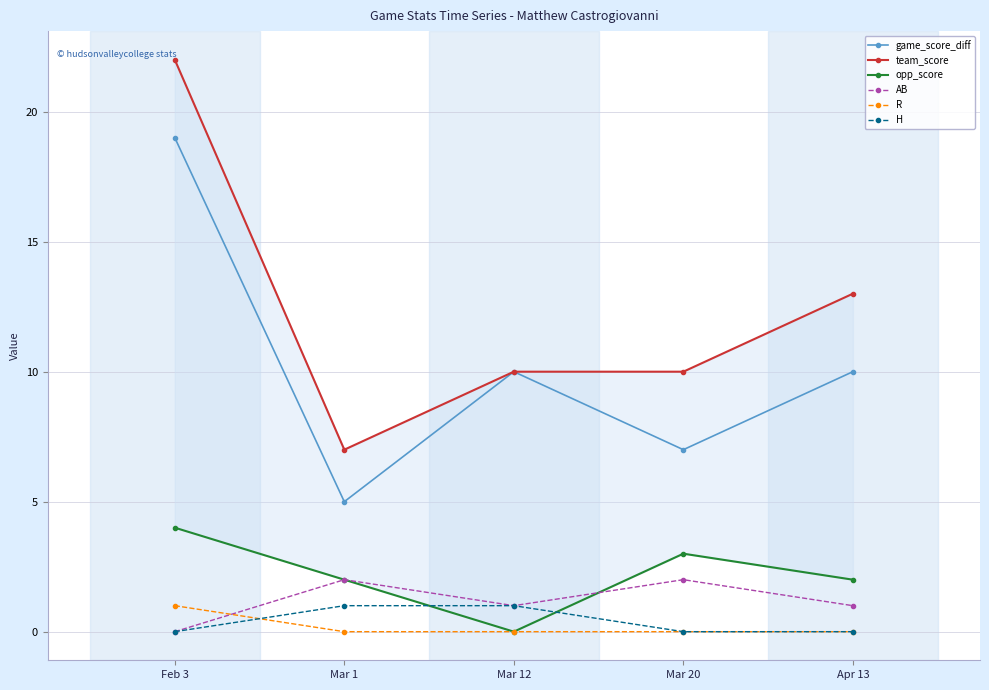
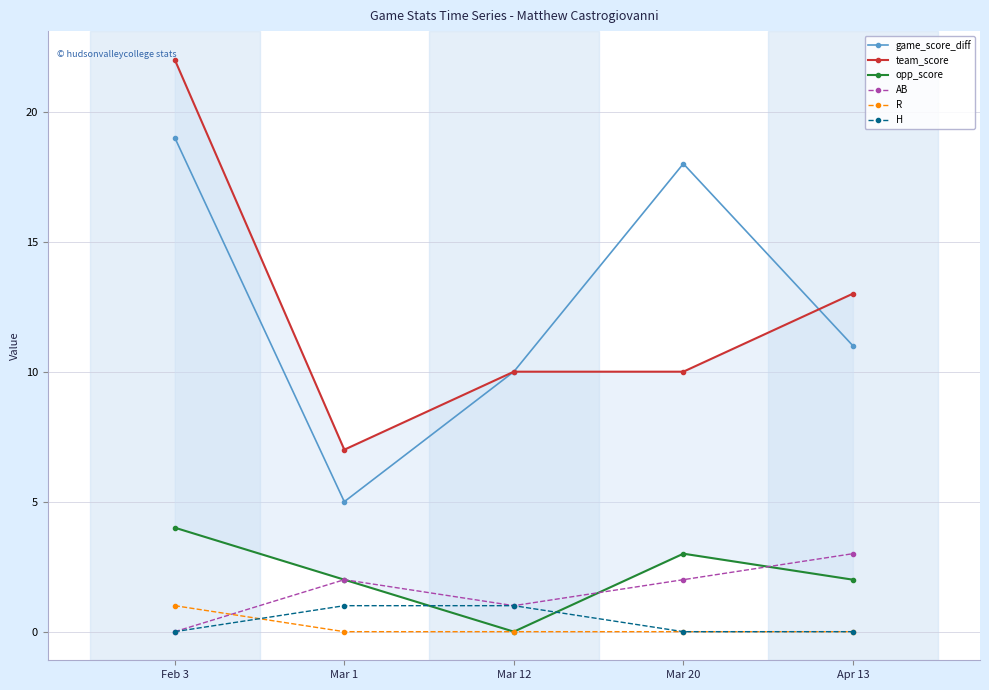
game_score_diff, Mar 20: 7 -> 18
game_score_diff, Apr 13: 10 -> 11
AB, Apr 13: 1 -> 3
